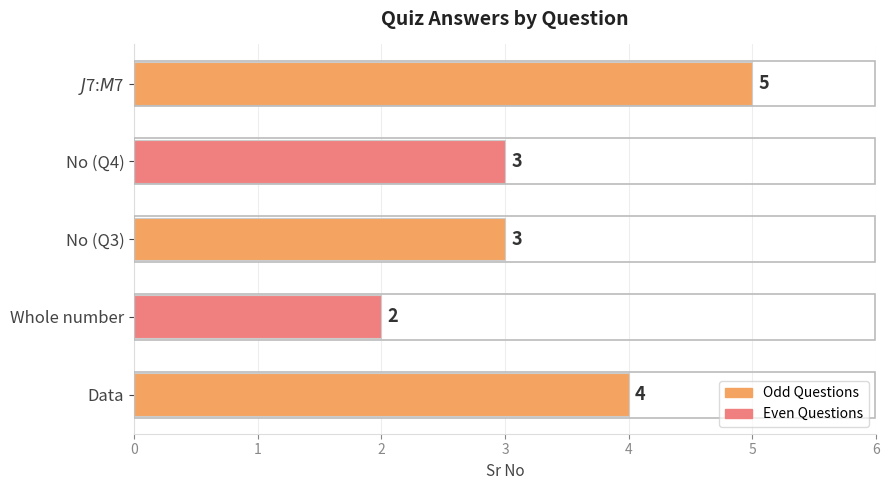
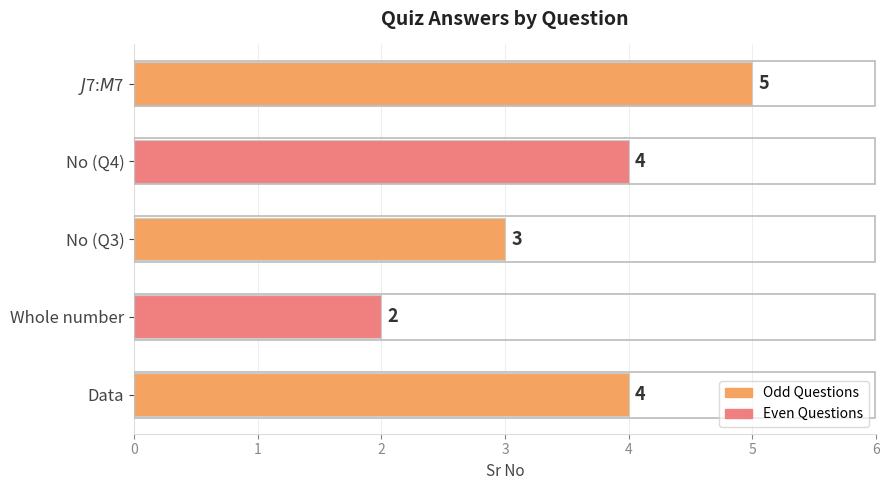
No (Q4): 3 -> 4
